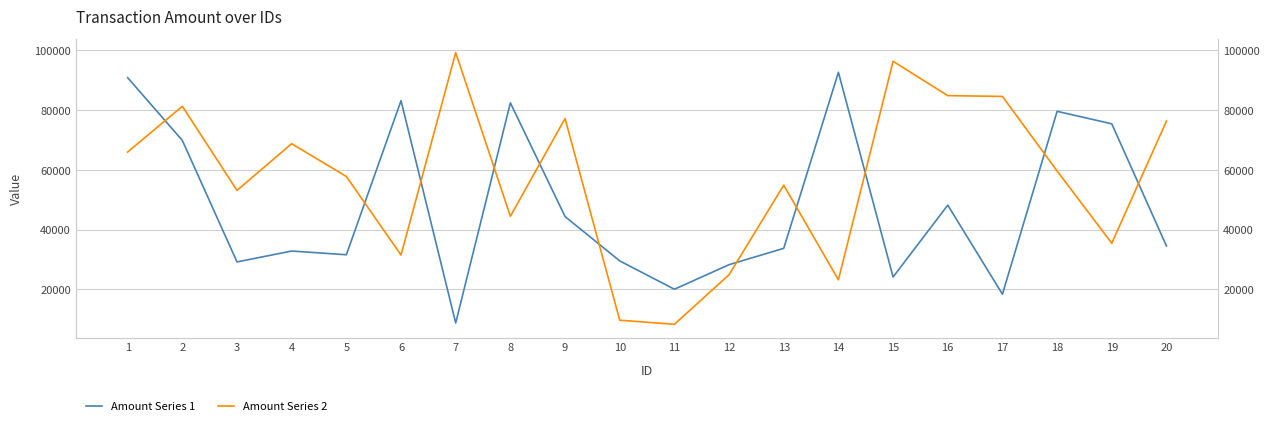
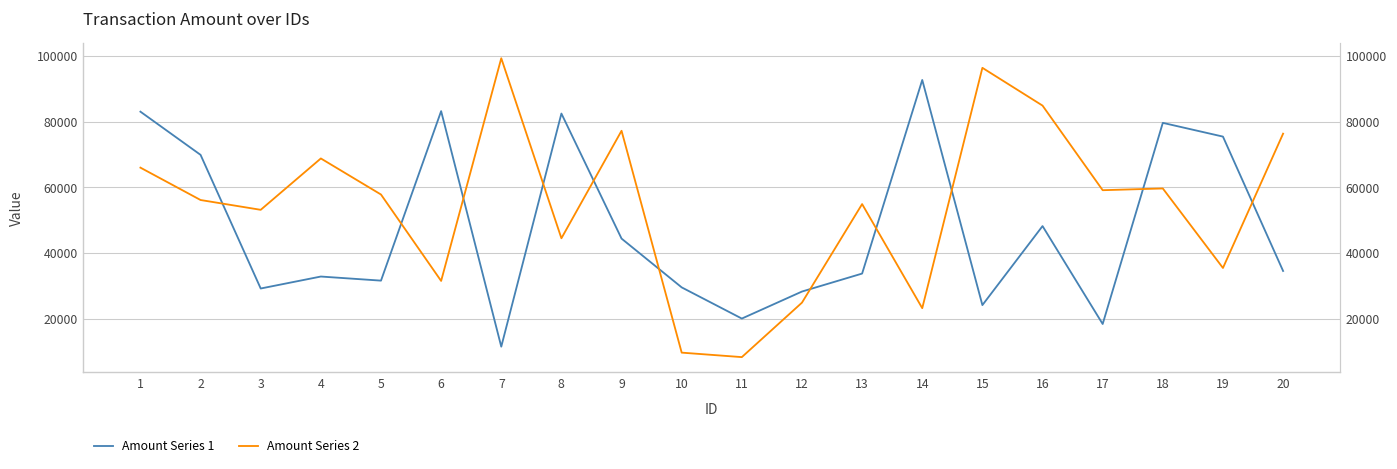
Amount Series 1, 1: 91000 -> 83000
Amount Series 2, 2: 81000 -> 56000
Amount Series 1, 7: 9000 -> 11000
Amount Series 2, 17: 85000 -> 59000
